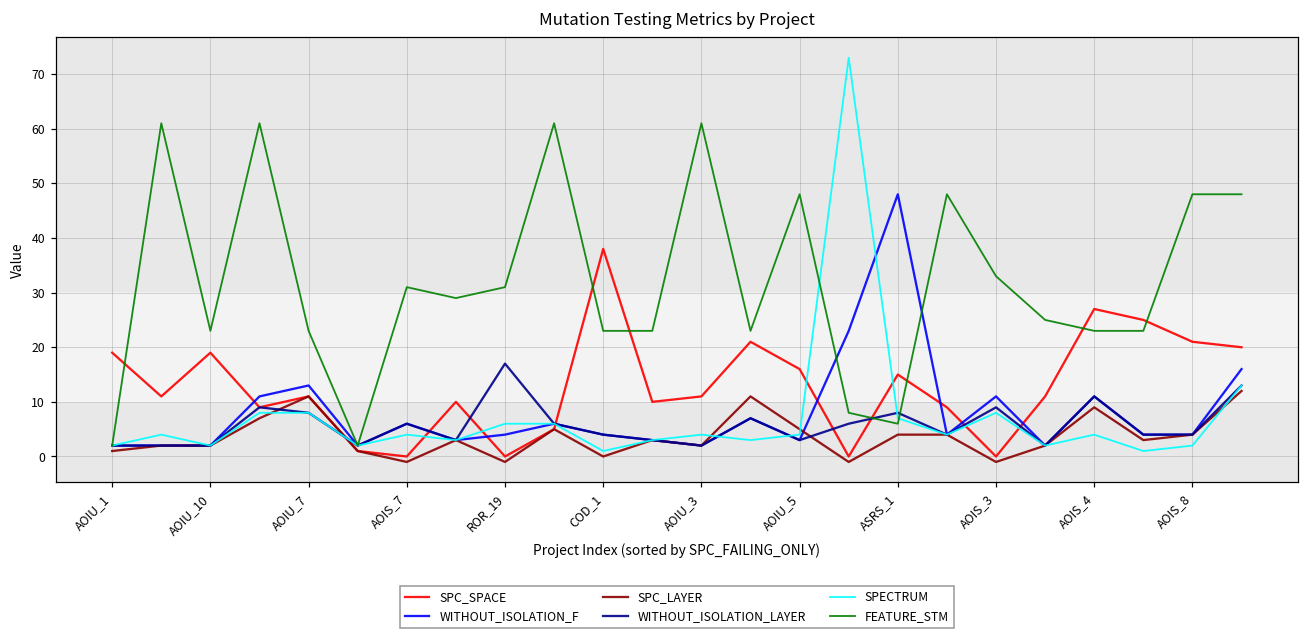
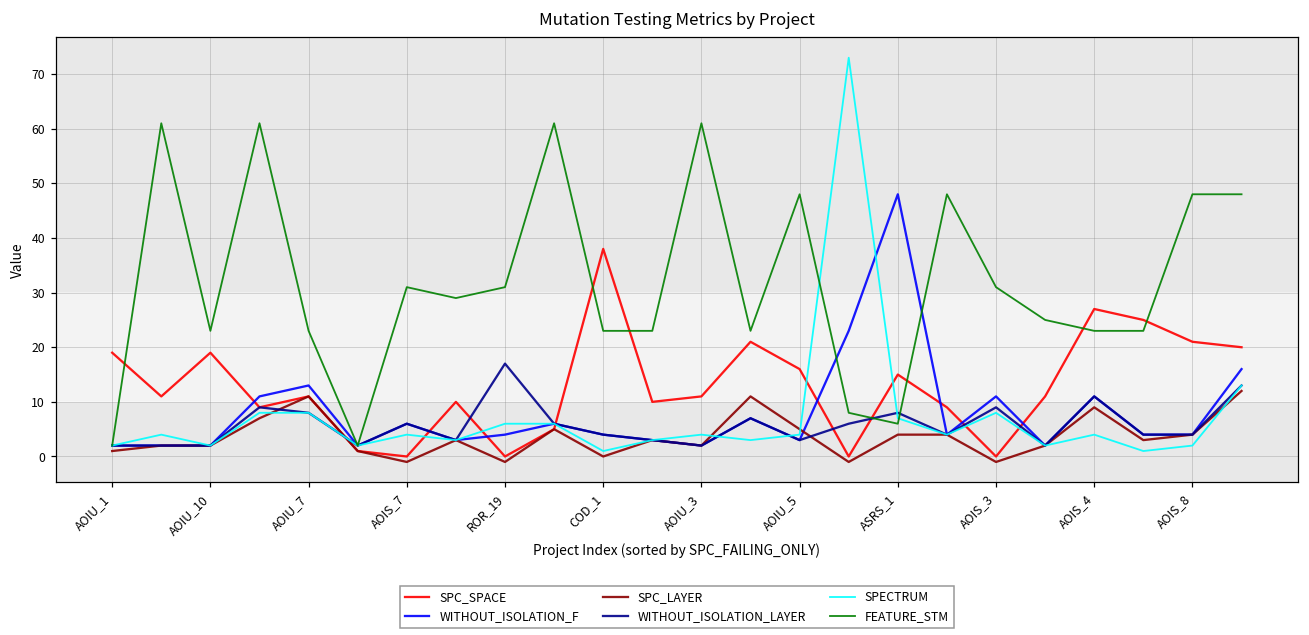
FEATURE_STM, AOIS_3: 33 -> 31
